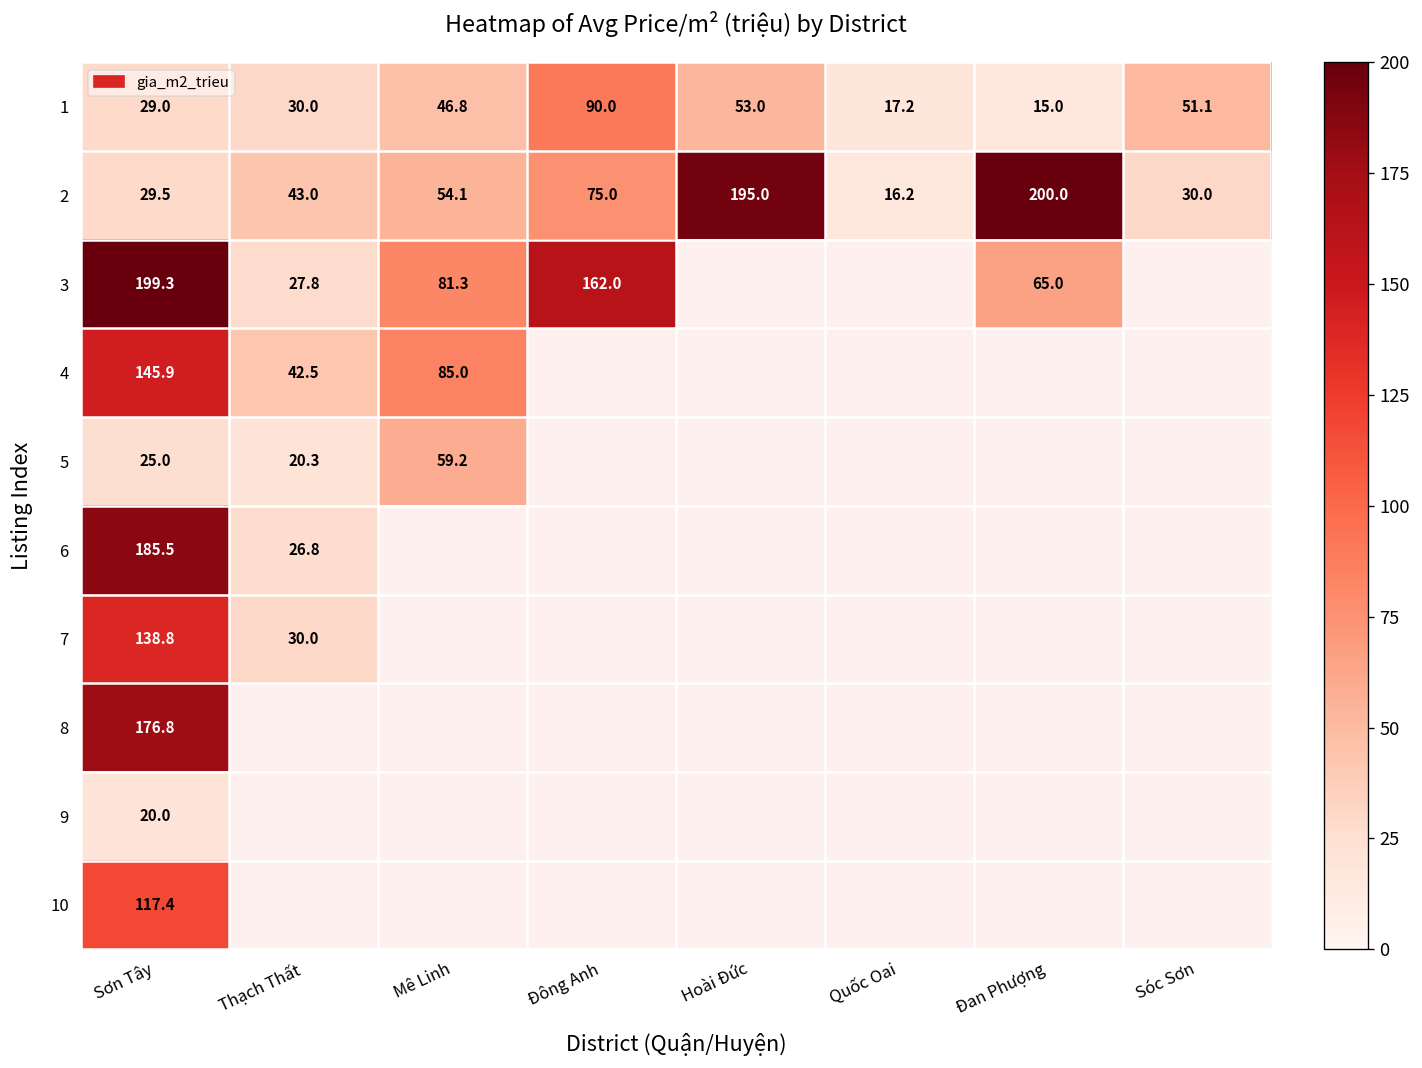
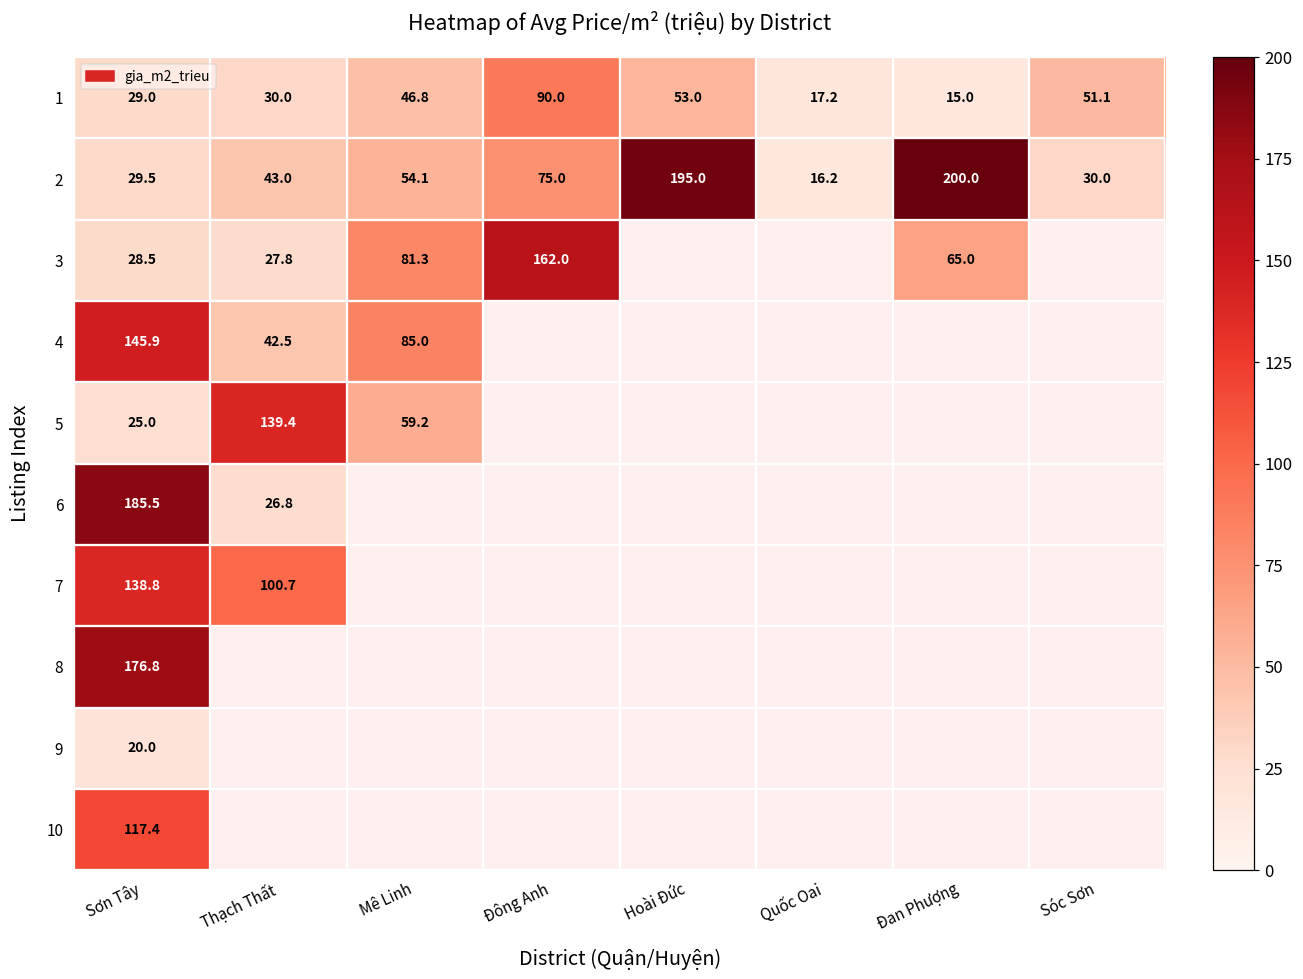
3, Sơn Tây: 199.3 -> 28.5
5, Thạch Thất: 20.3 -> 139.4
7, Thạch Thất: 30.0 -> 100.7
